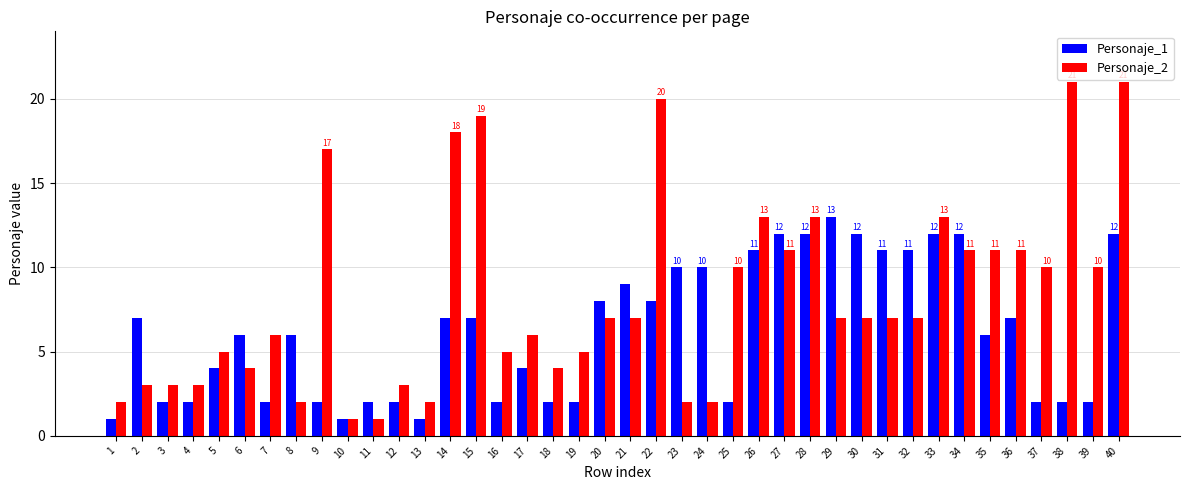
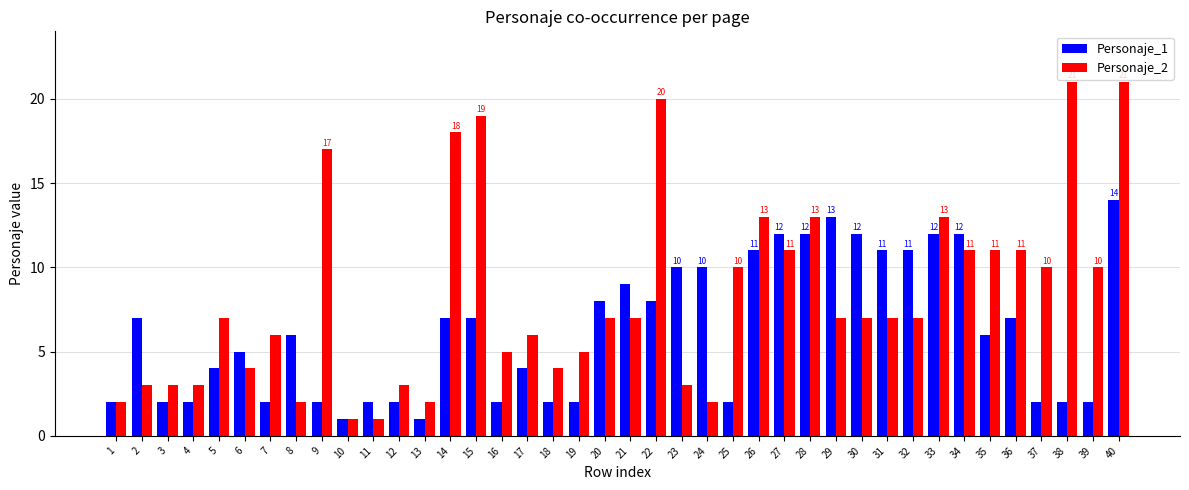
Personaje_1, 1: 1 -> 2
Personaje_2, 5: 5 -> 7
Personaje_1, 6: 6 -> 5
Personaje_2, 23: 2 -> 3
Personaje_1, 40: 12 -> 14
